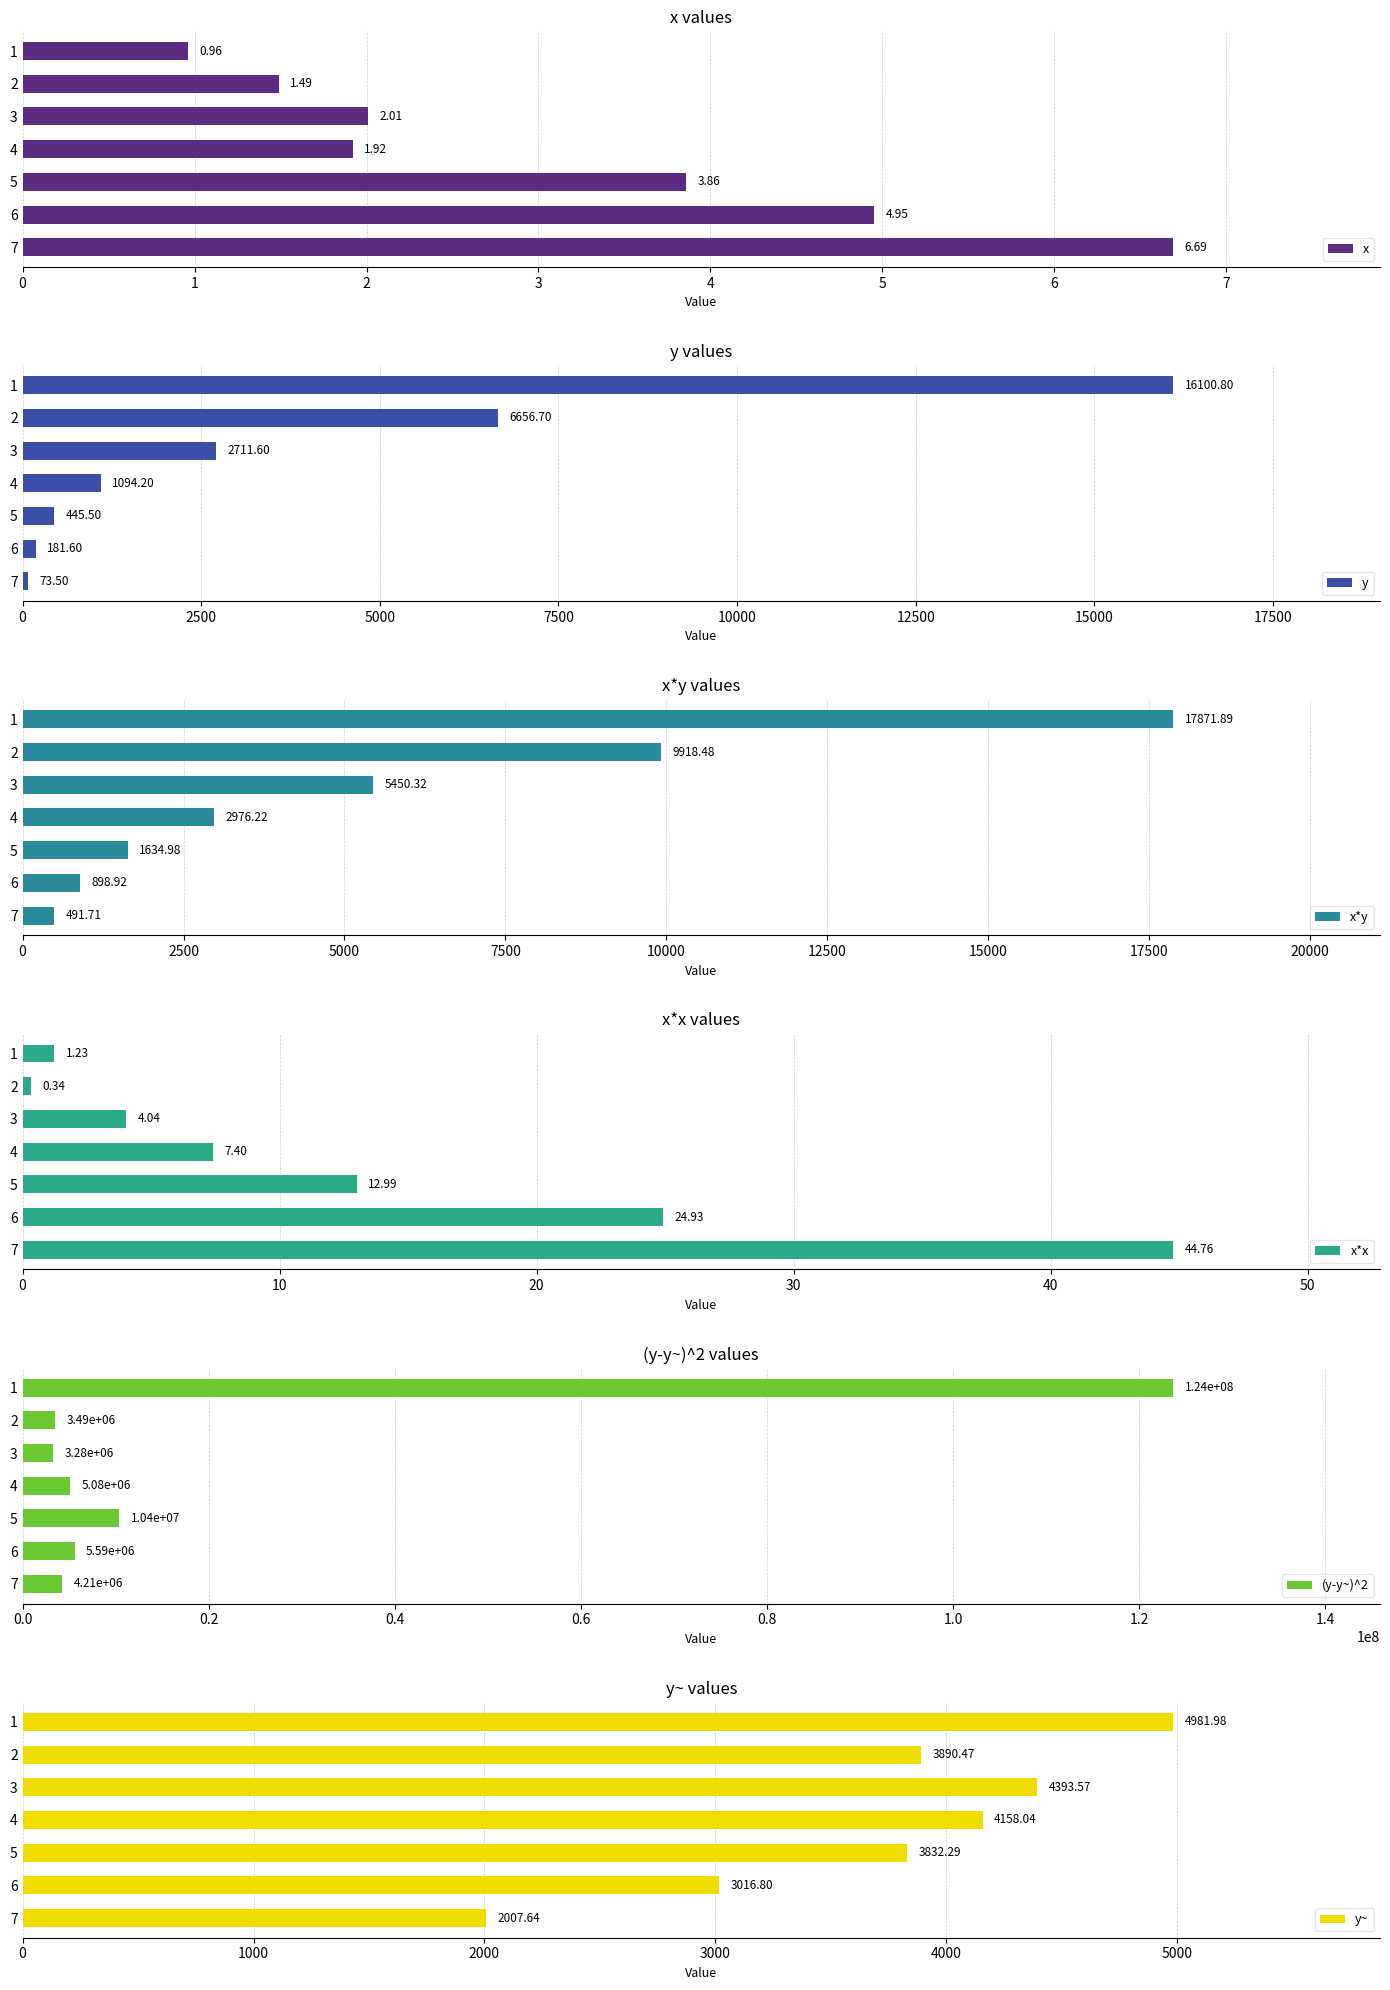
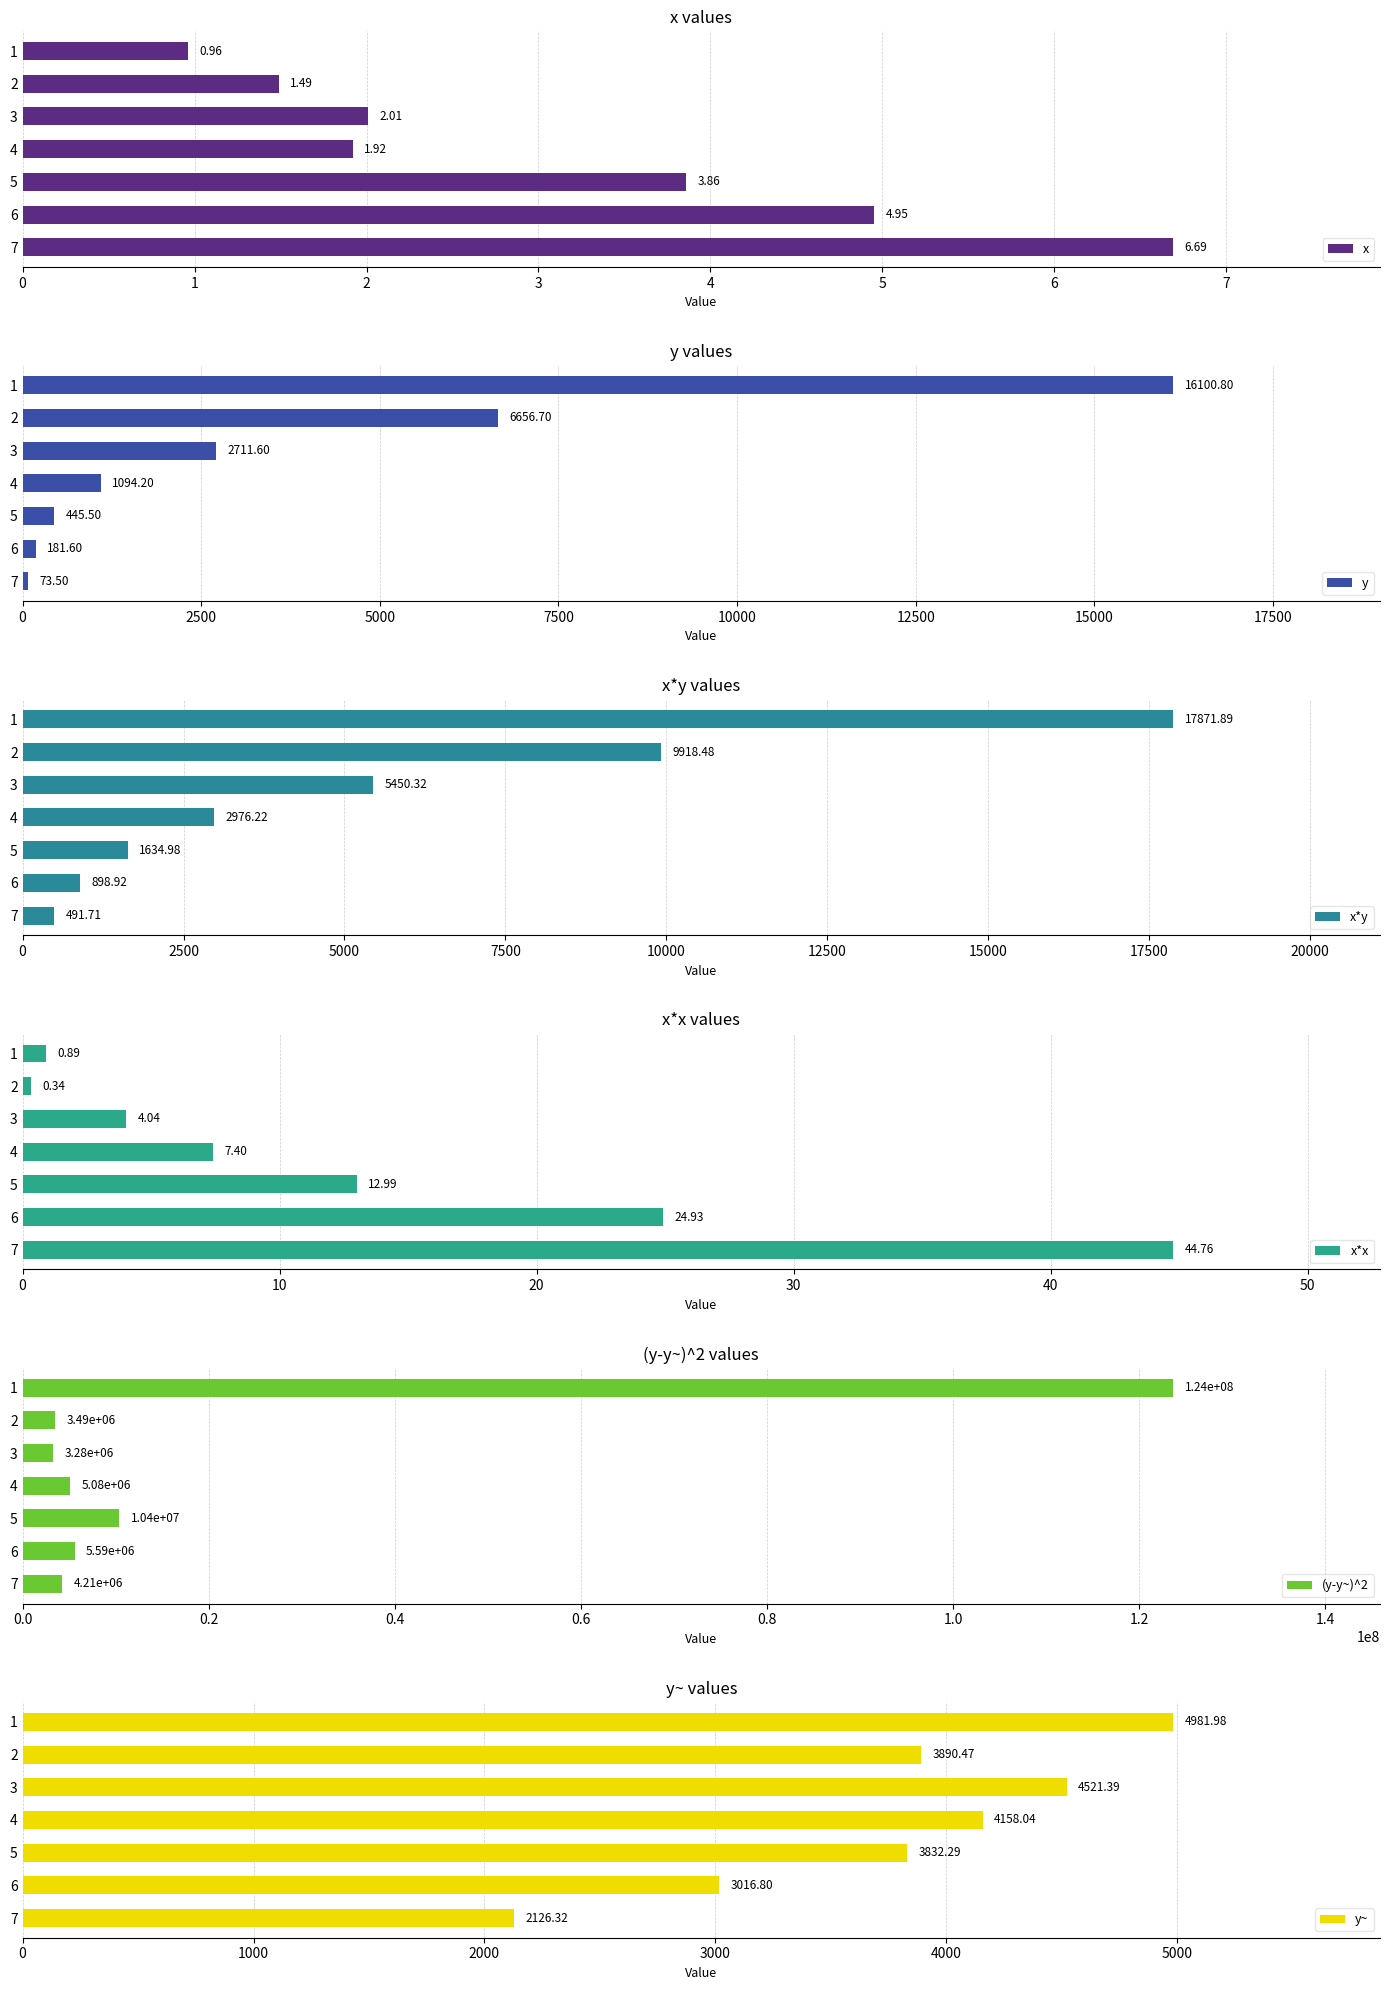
x*x values, 1: 1.23 -> 0.89
y~ values, 3: 4393.57 -> 4521.39
y~ values, 7: 2007.64 -> 2126.32
